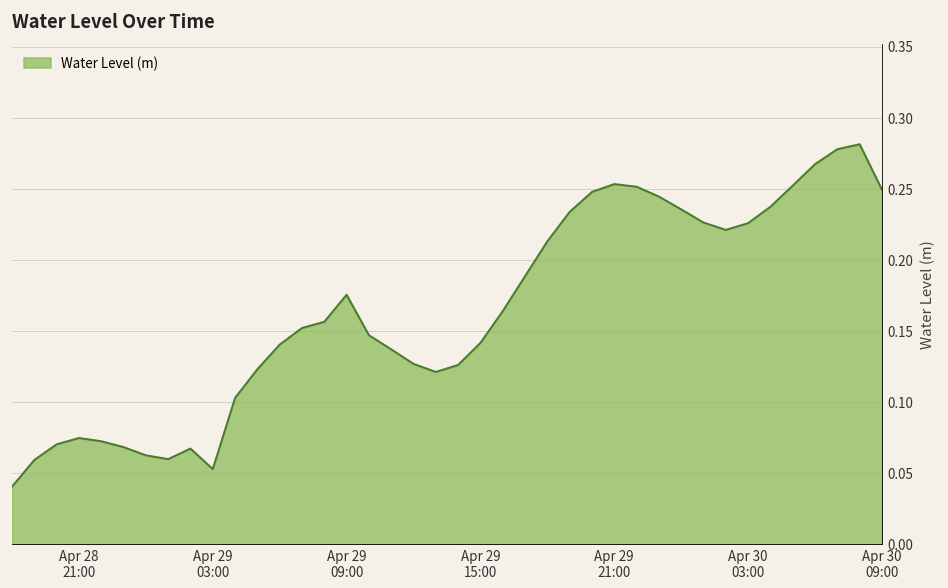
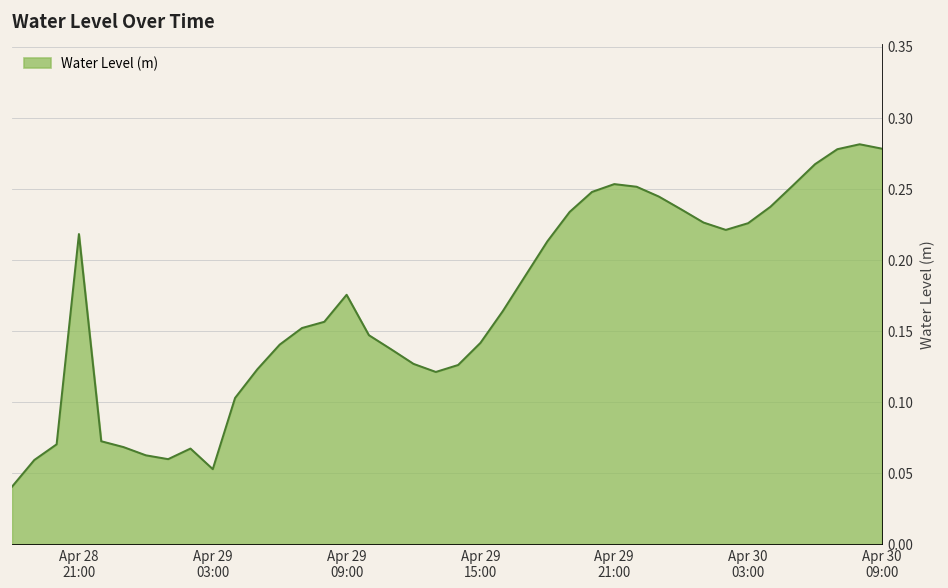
Apr 28 21:00: 0.075 -> 0.218
Apr 30 09:00: 0.250 -> 0.278
